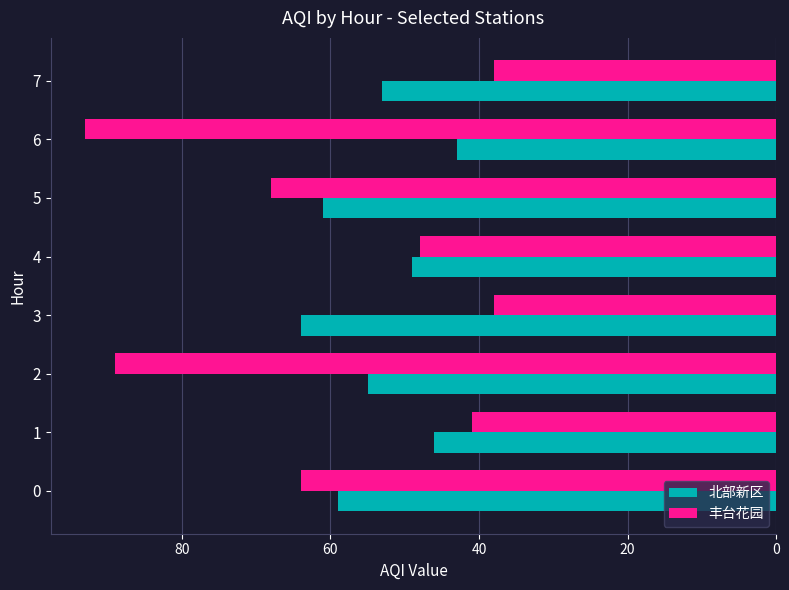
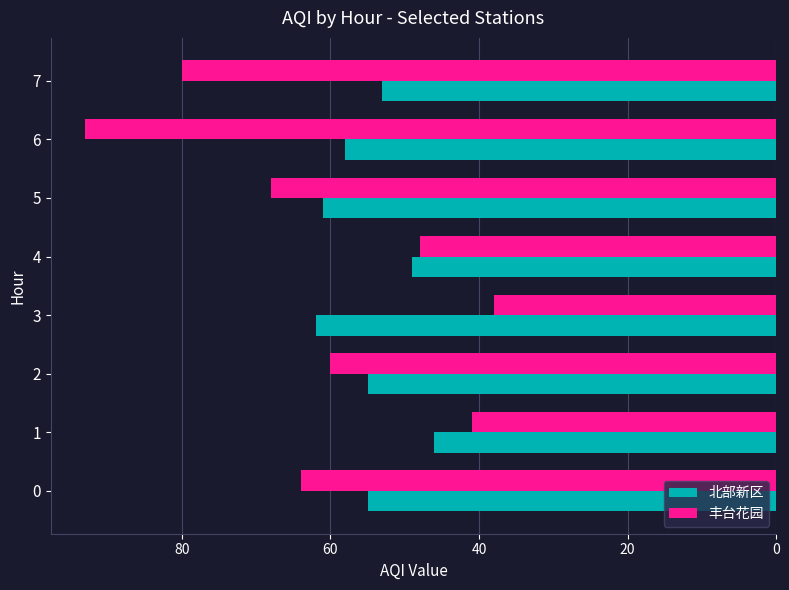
丰台花园, 7: 38 -> 80
北部新区, 6: 43 -> 58
北部新区, 3: 64 -> 62
丰台花园, 2: 89 -> 60
北部新区, 0: 59 -> 55
